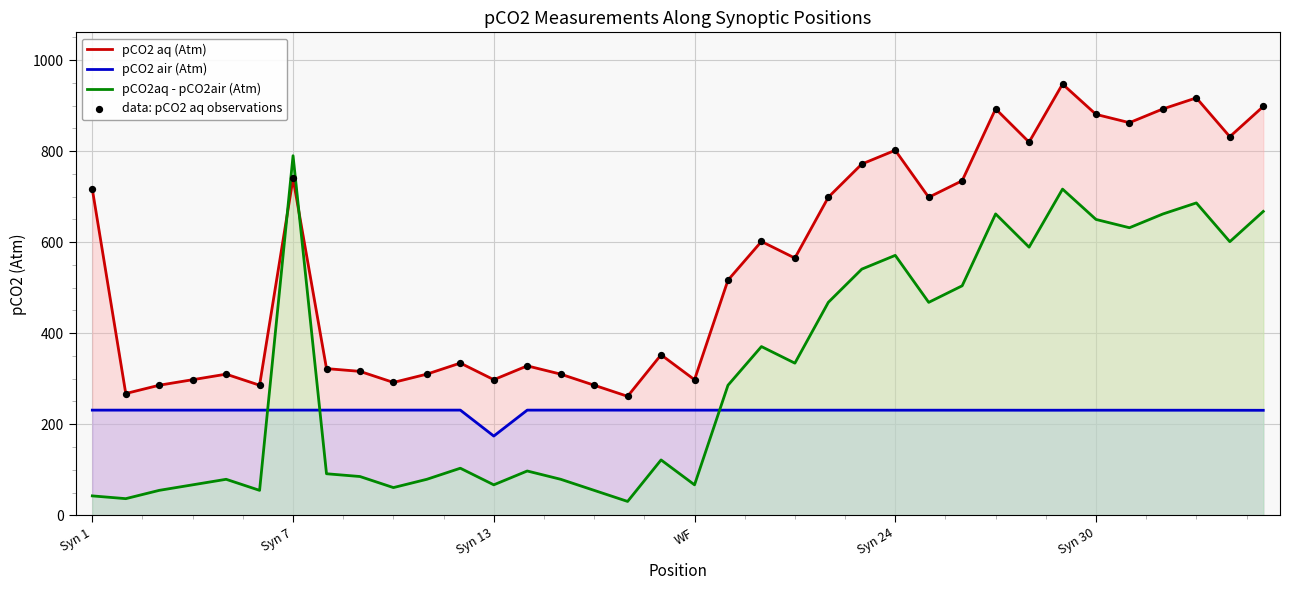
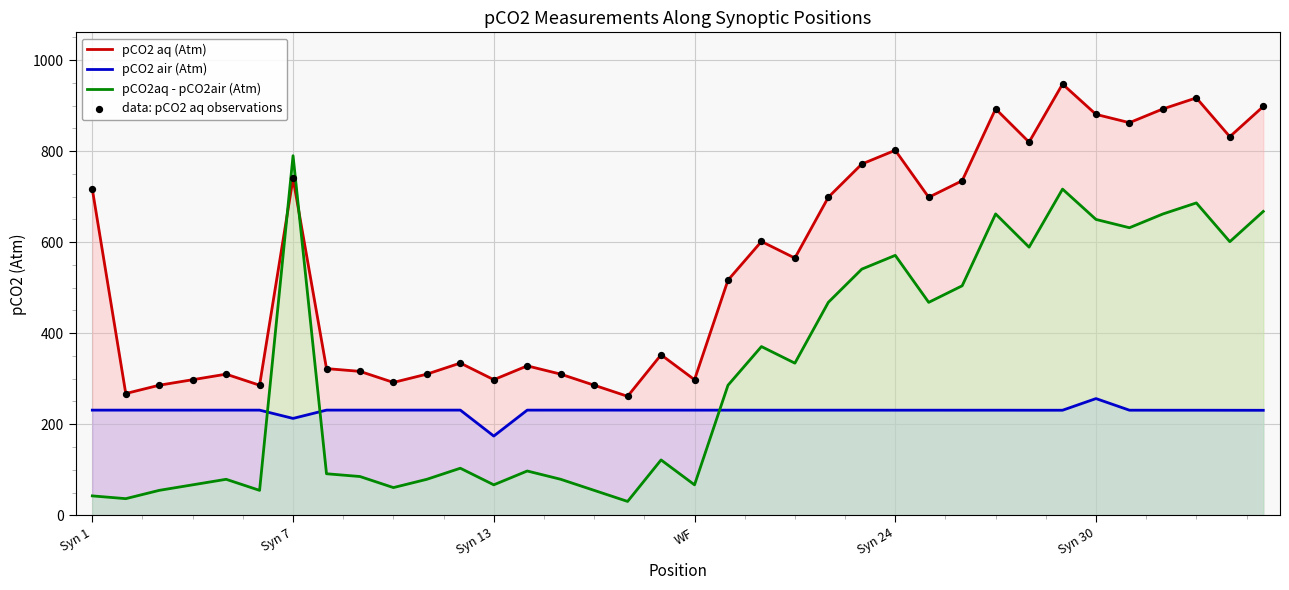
pCO2 air (Atm), Syn 7: 230 -> 210
pCO2 air (Atm), Syn 30: 230 -> 260
